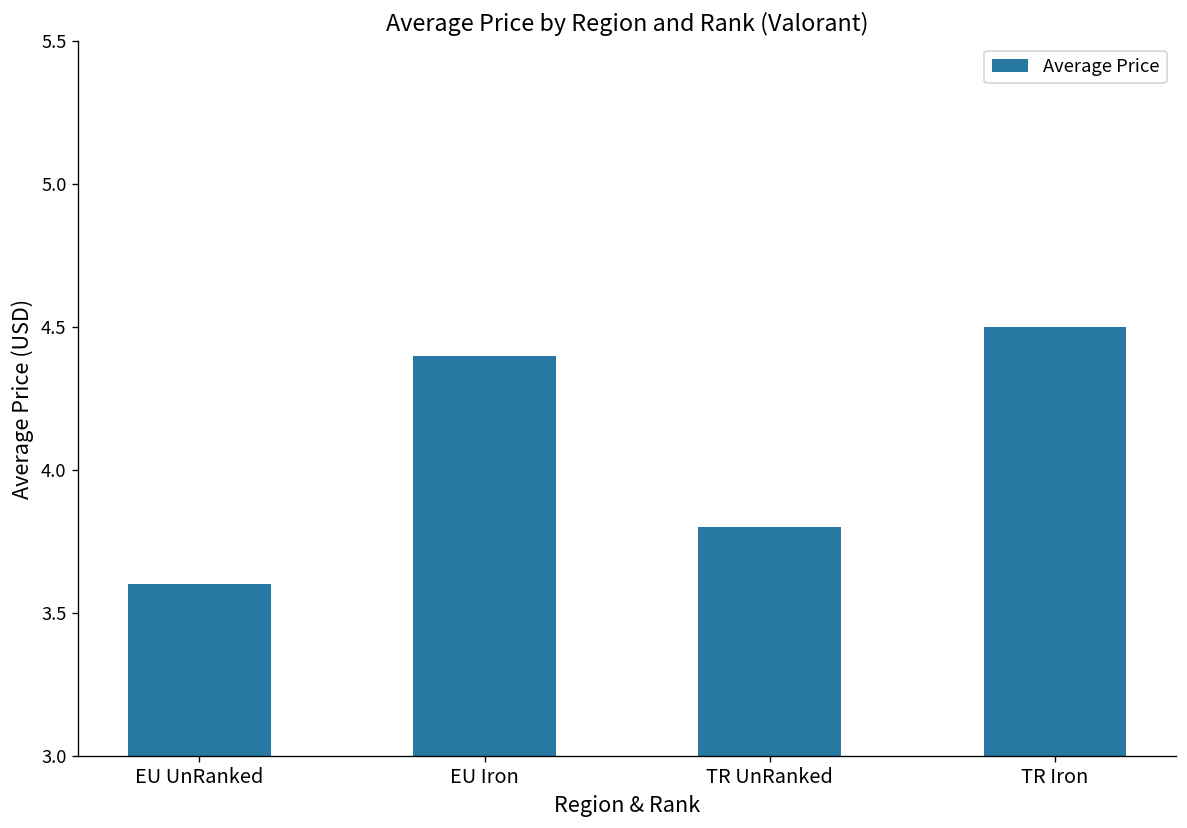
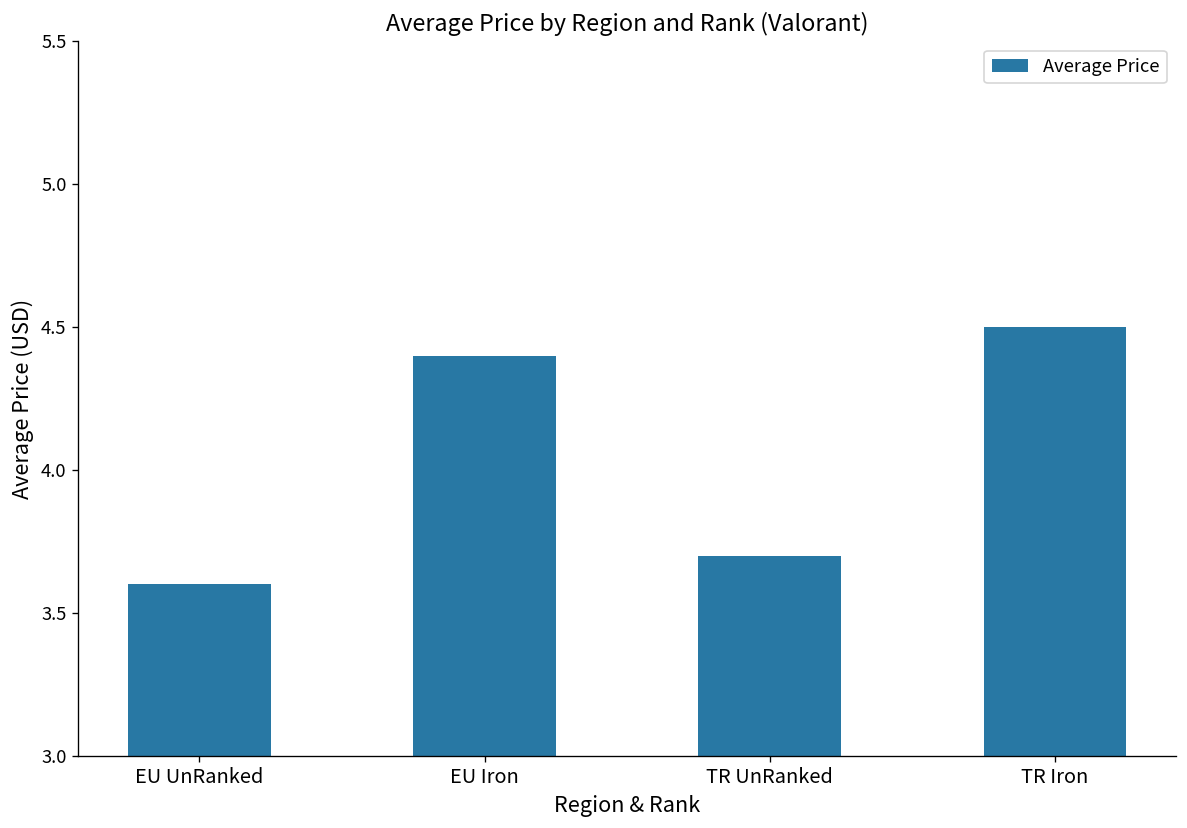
TR UnRanked: 3.8 -> 3.7
